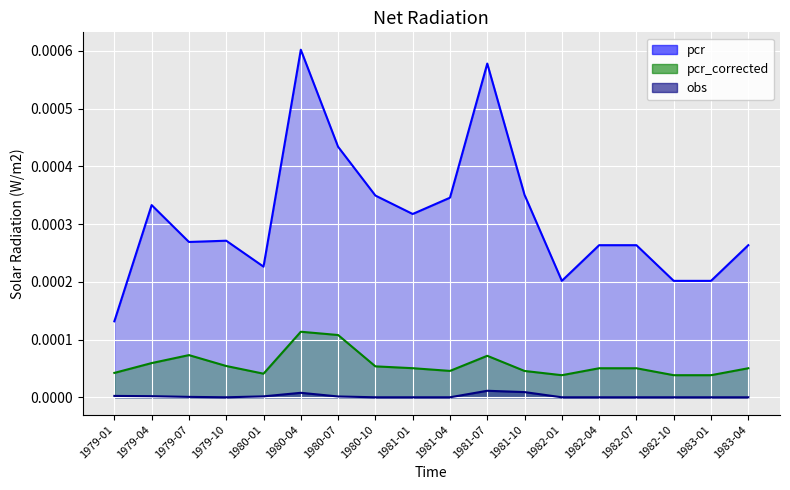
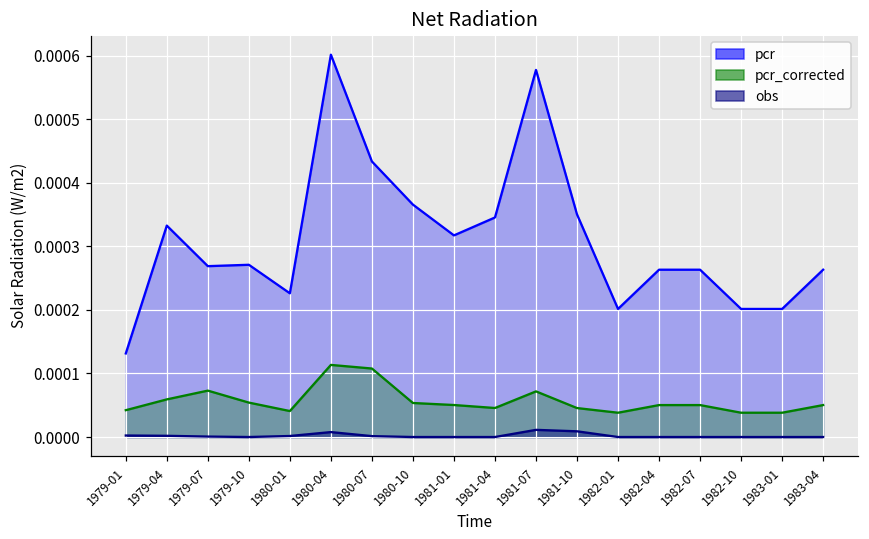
pcr, 1980-10: 0.00035 -> 0.00037
